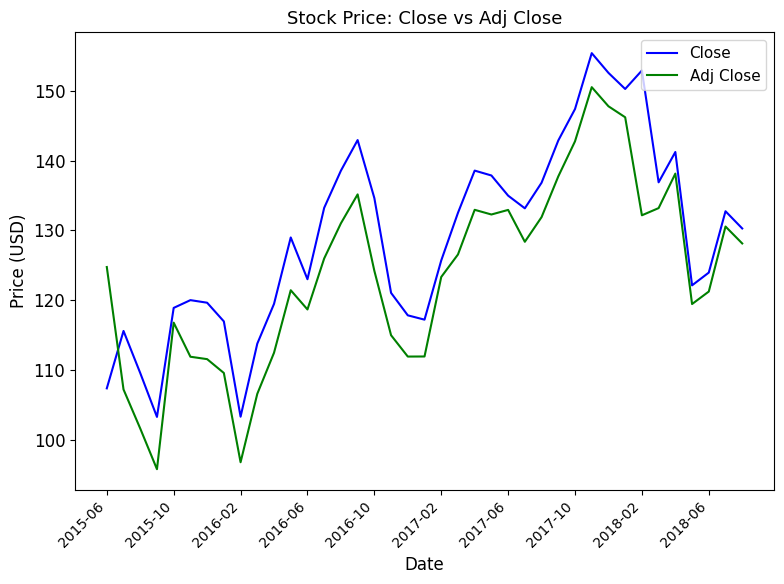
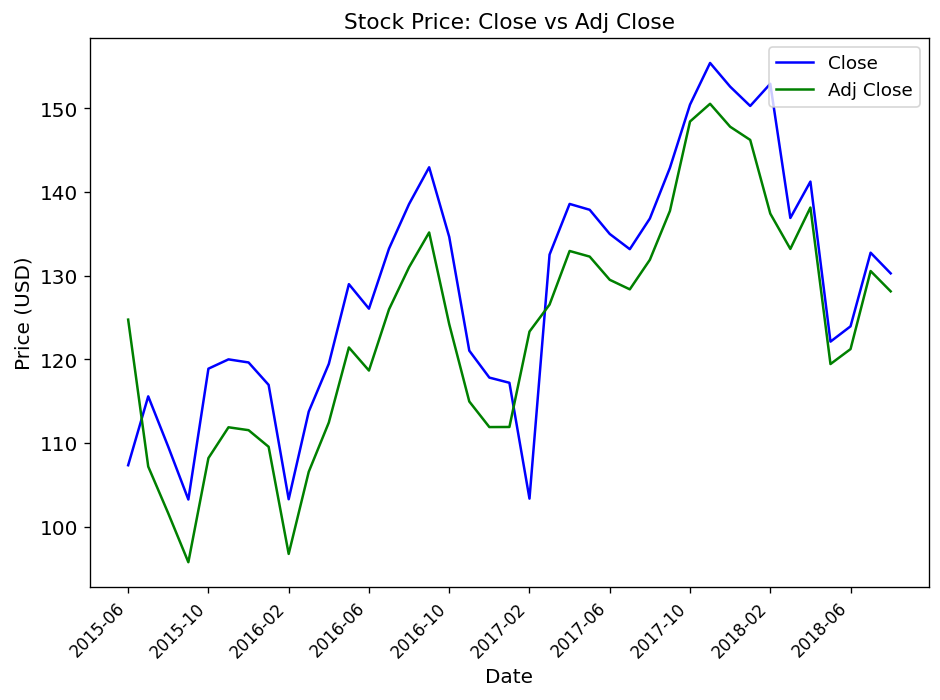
Adj Close, 2015-10: 117 -> 108
Close, 2016-06: 123 -> 126
Close, 2017-02: 126 -> 103
Adj Close, 2017-06: 133 -> 130
Close, 2017-10: 147 -> 150
Adj Close, 2017-10: 143 -> 148
Adj Close, 2018-02: 132 -> 137
